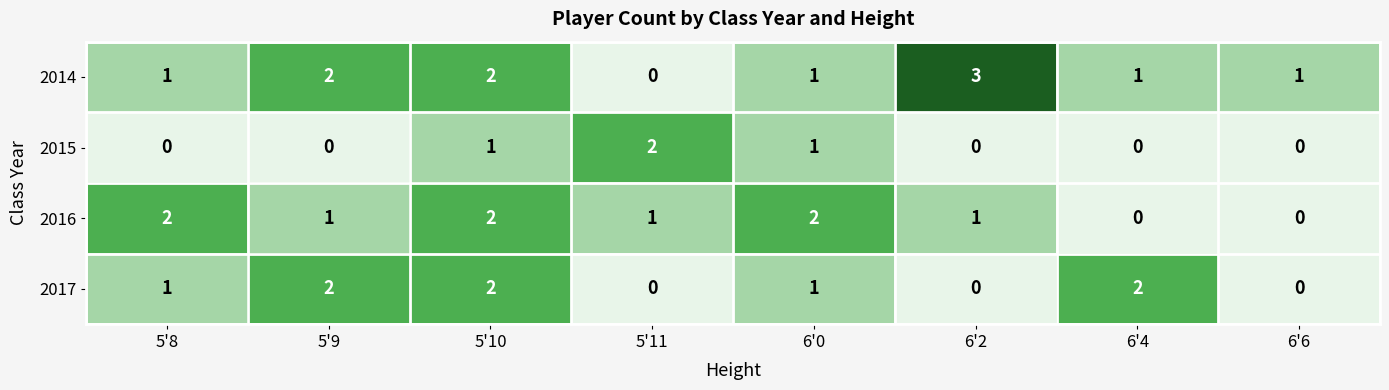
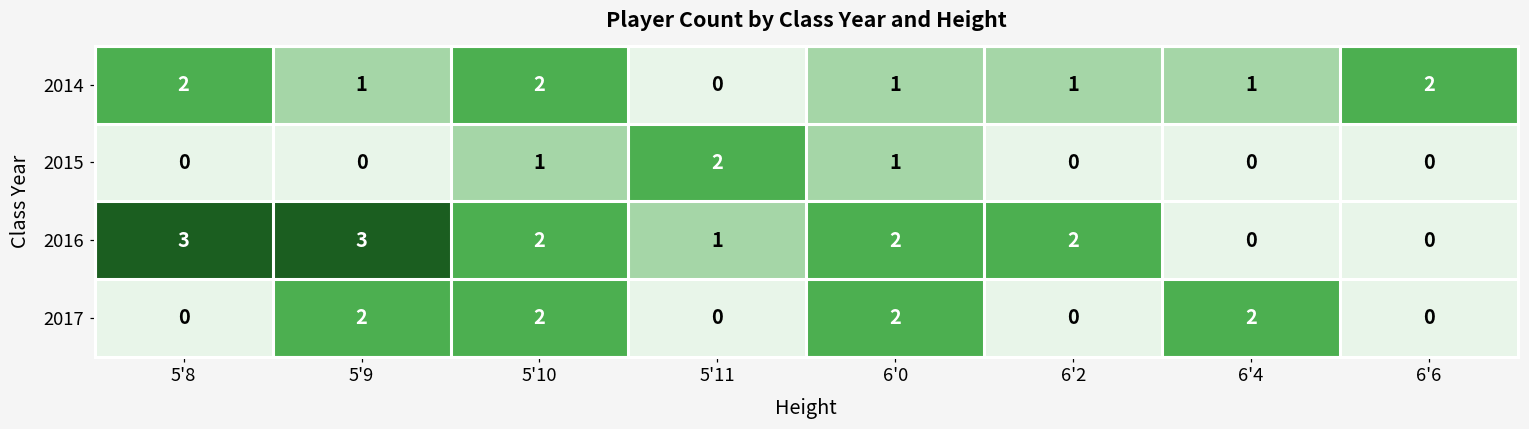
2014, 5'8: 1 -> 2
2014, 5'9: 2 -> 1
2014, 6'2: 3 -> 1
2014, 6'6: 1 -> 2
2016, 5'8: 2 -> 3
2016, 5'9: 1 -> 3
2016, 6'2: 1 -> 2
2017, 5'8: 1 -> 0
2017, 6'0: 1 -> 2
